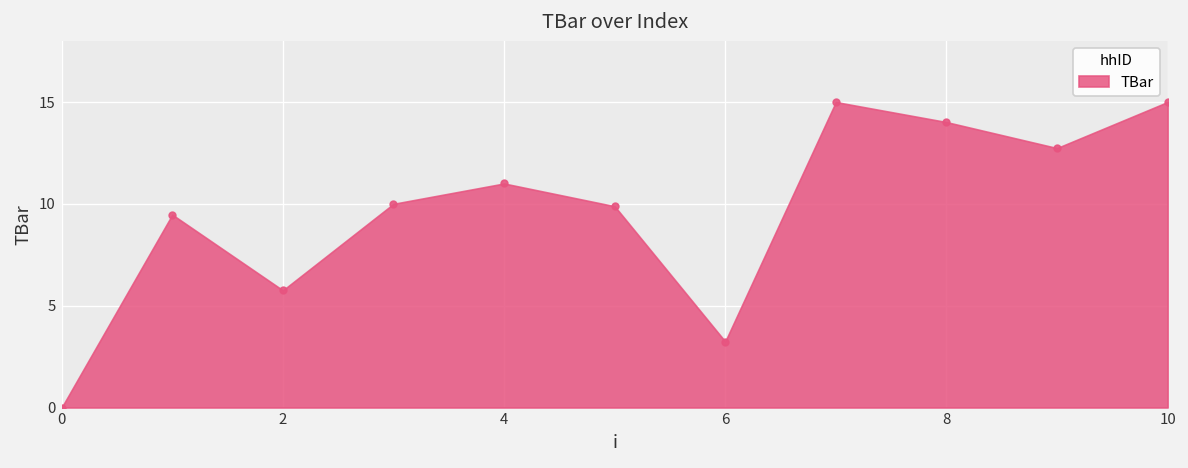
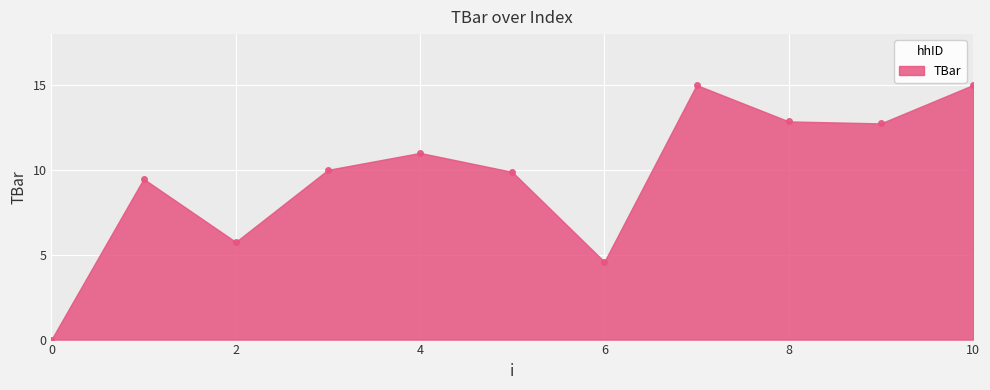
6: 3.2 -> 4.6
8: 14.0 -> 12.9
